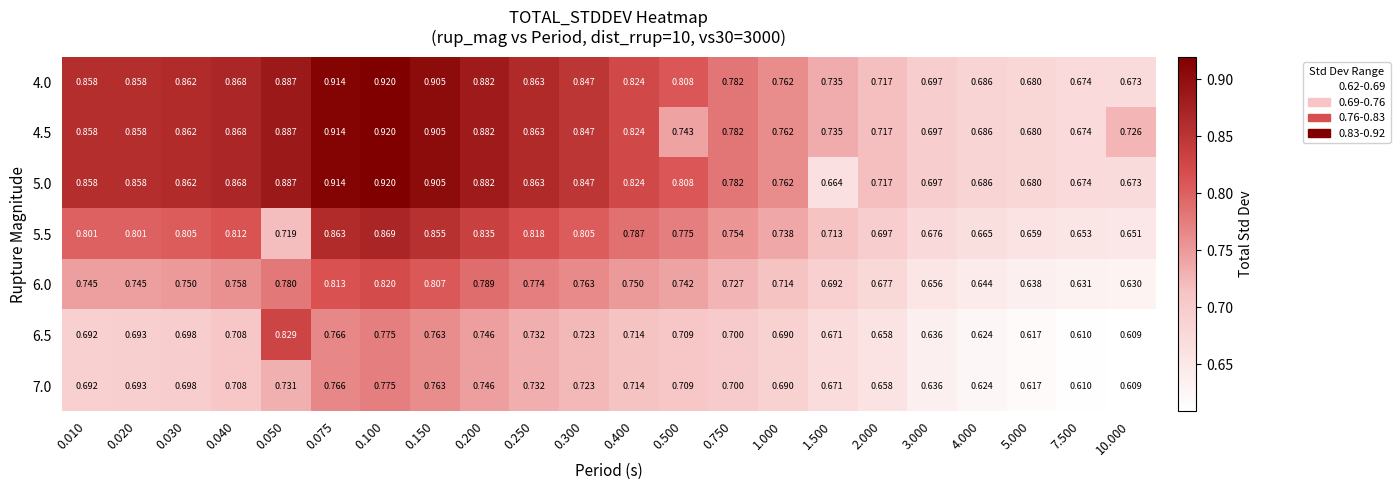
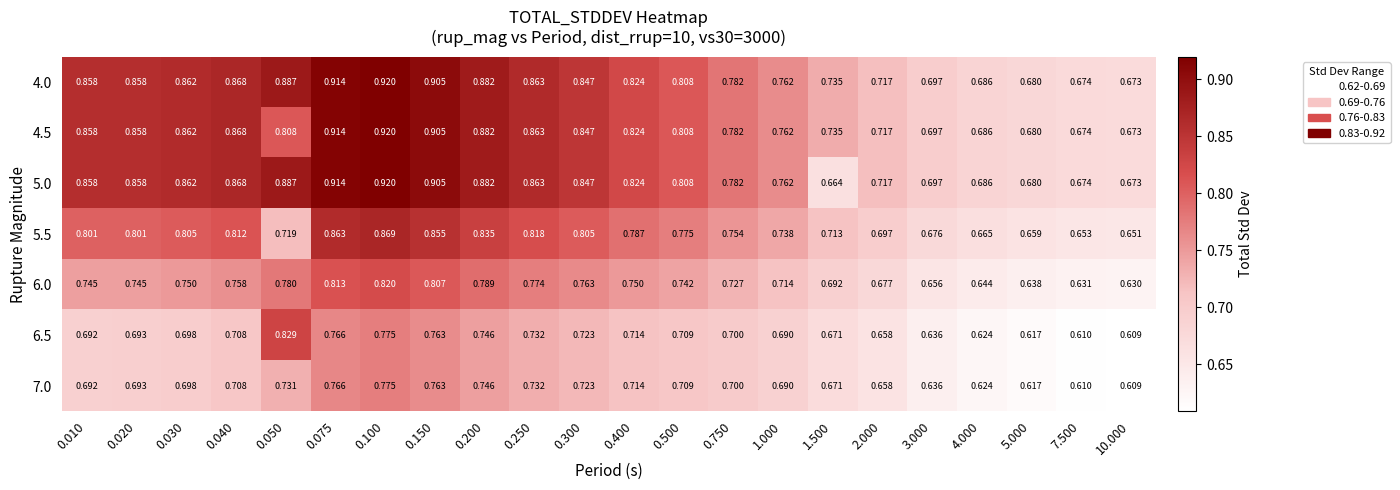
4.5, 0.050: 0.887 -> 0.808
4.5, 0.500: 0.743 -> 0.808
4.5, 10.000: 0.726 -> 0.673
